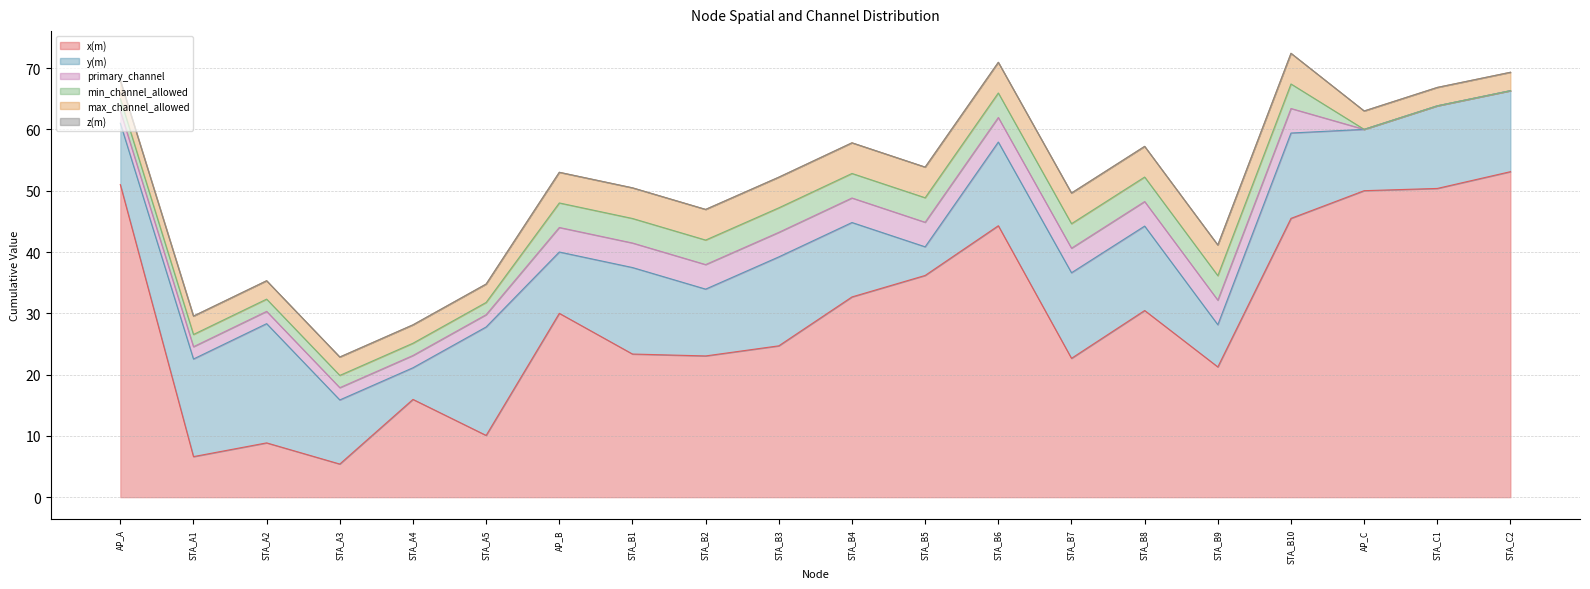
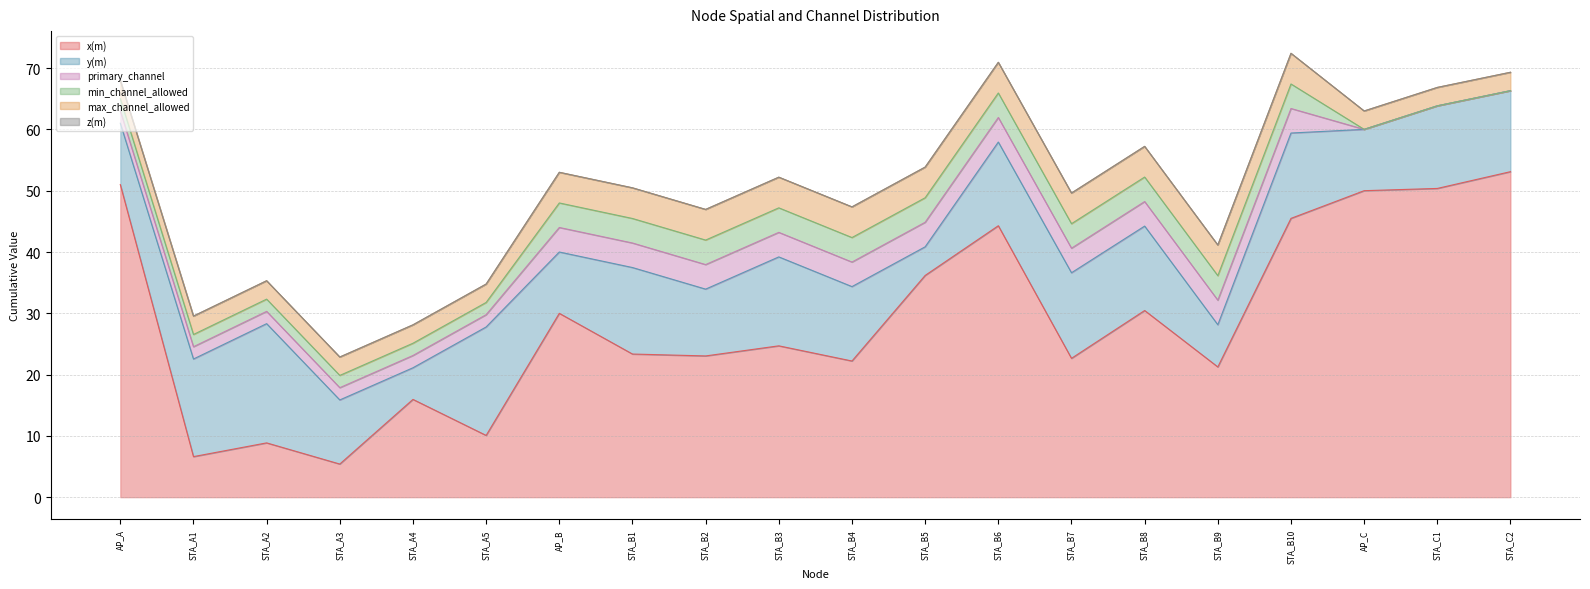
x(m), STA_B4: 33 -> 22
